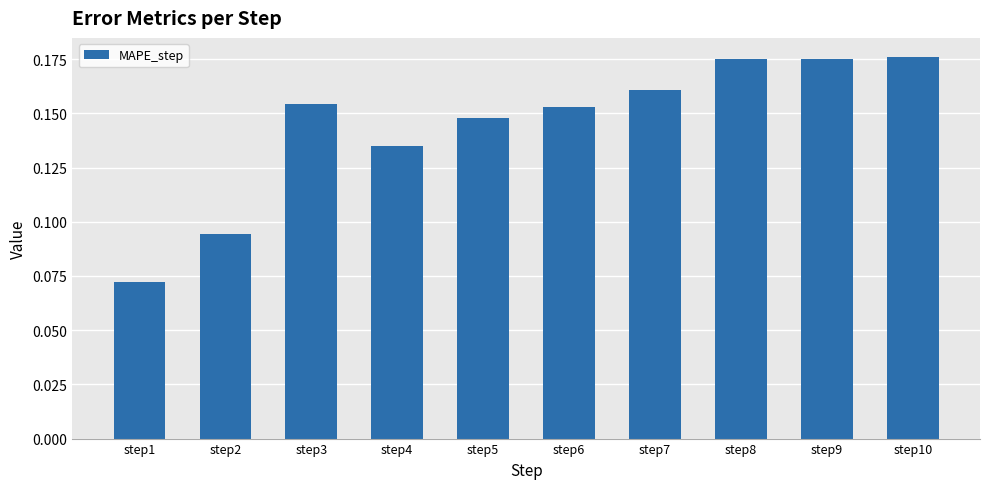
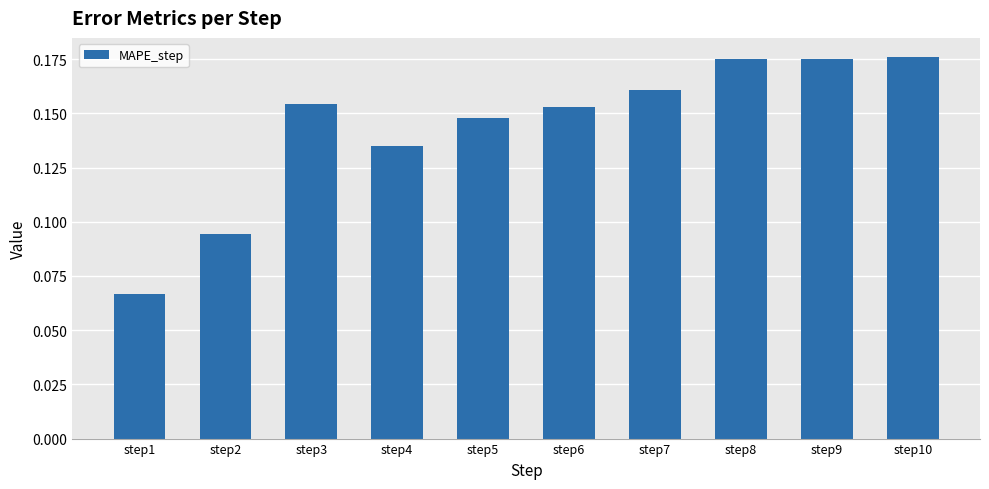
step1: 0.072 -> 0.067
